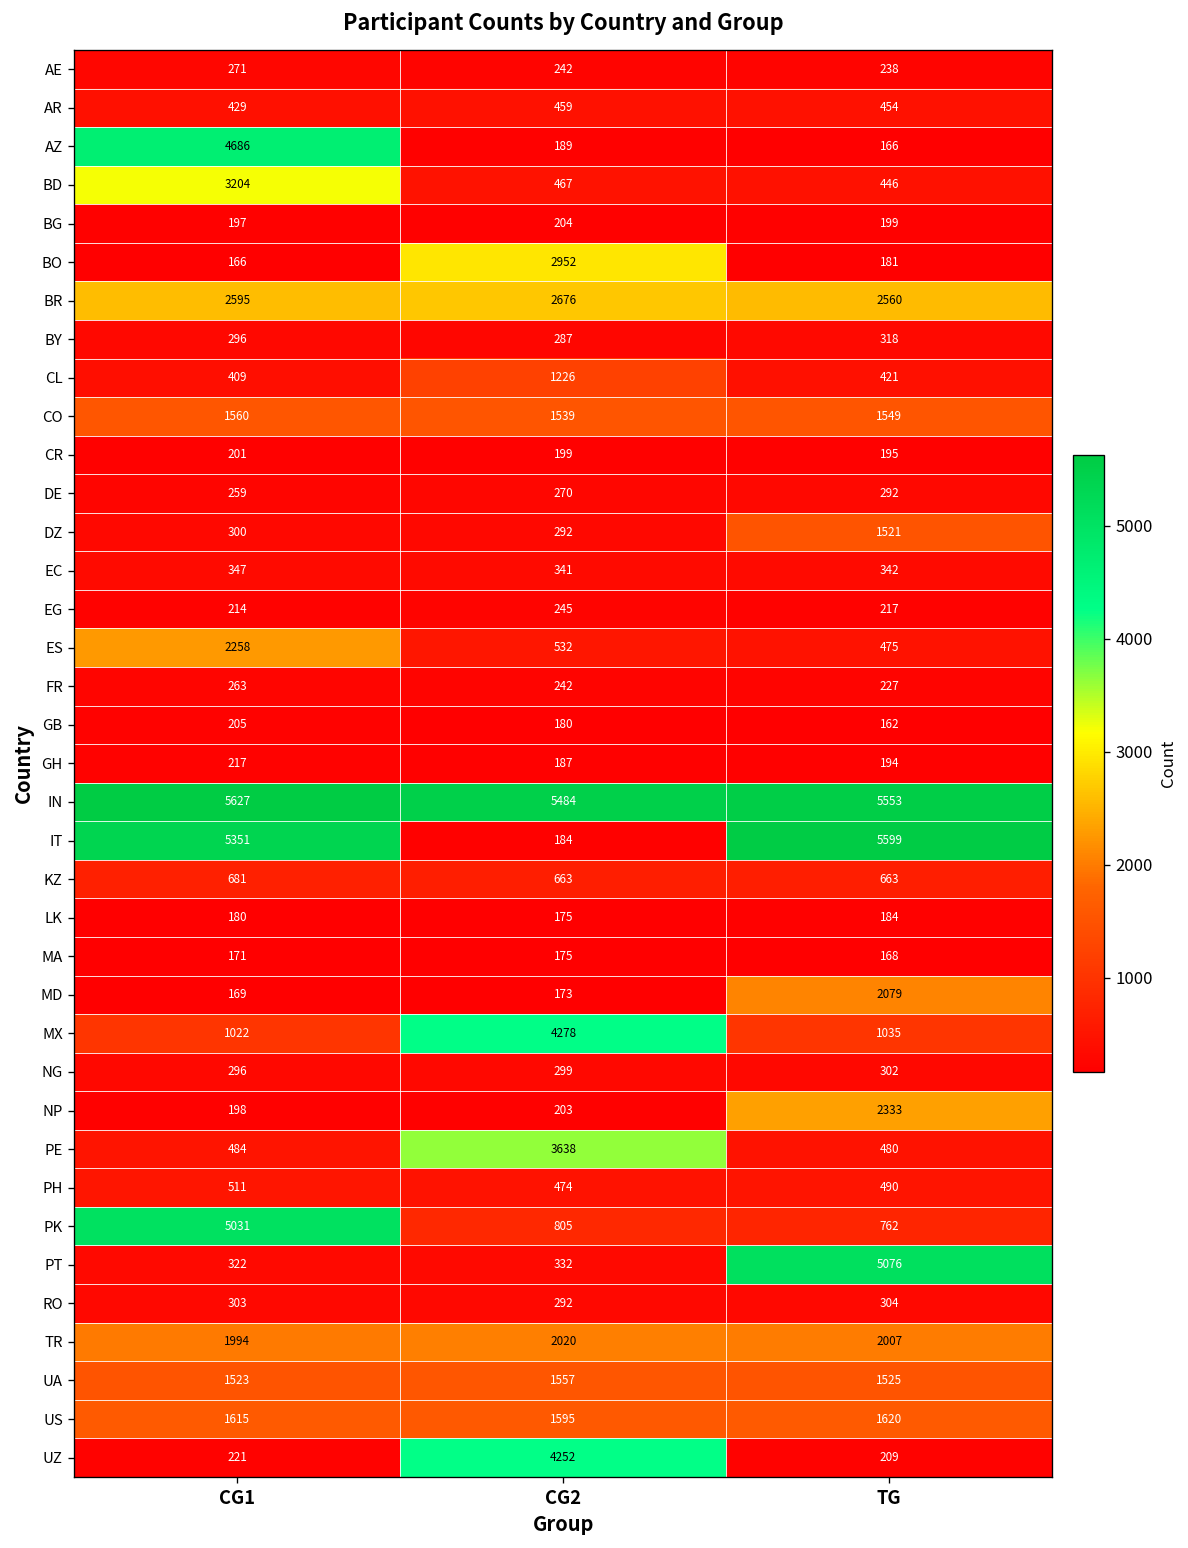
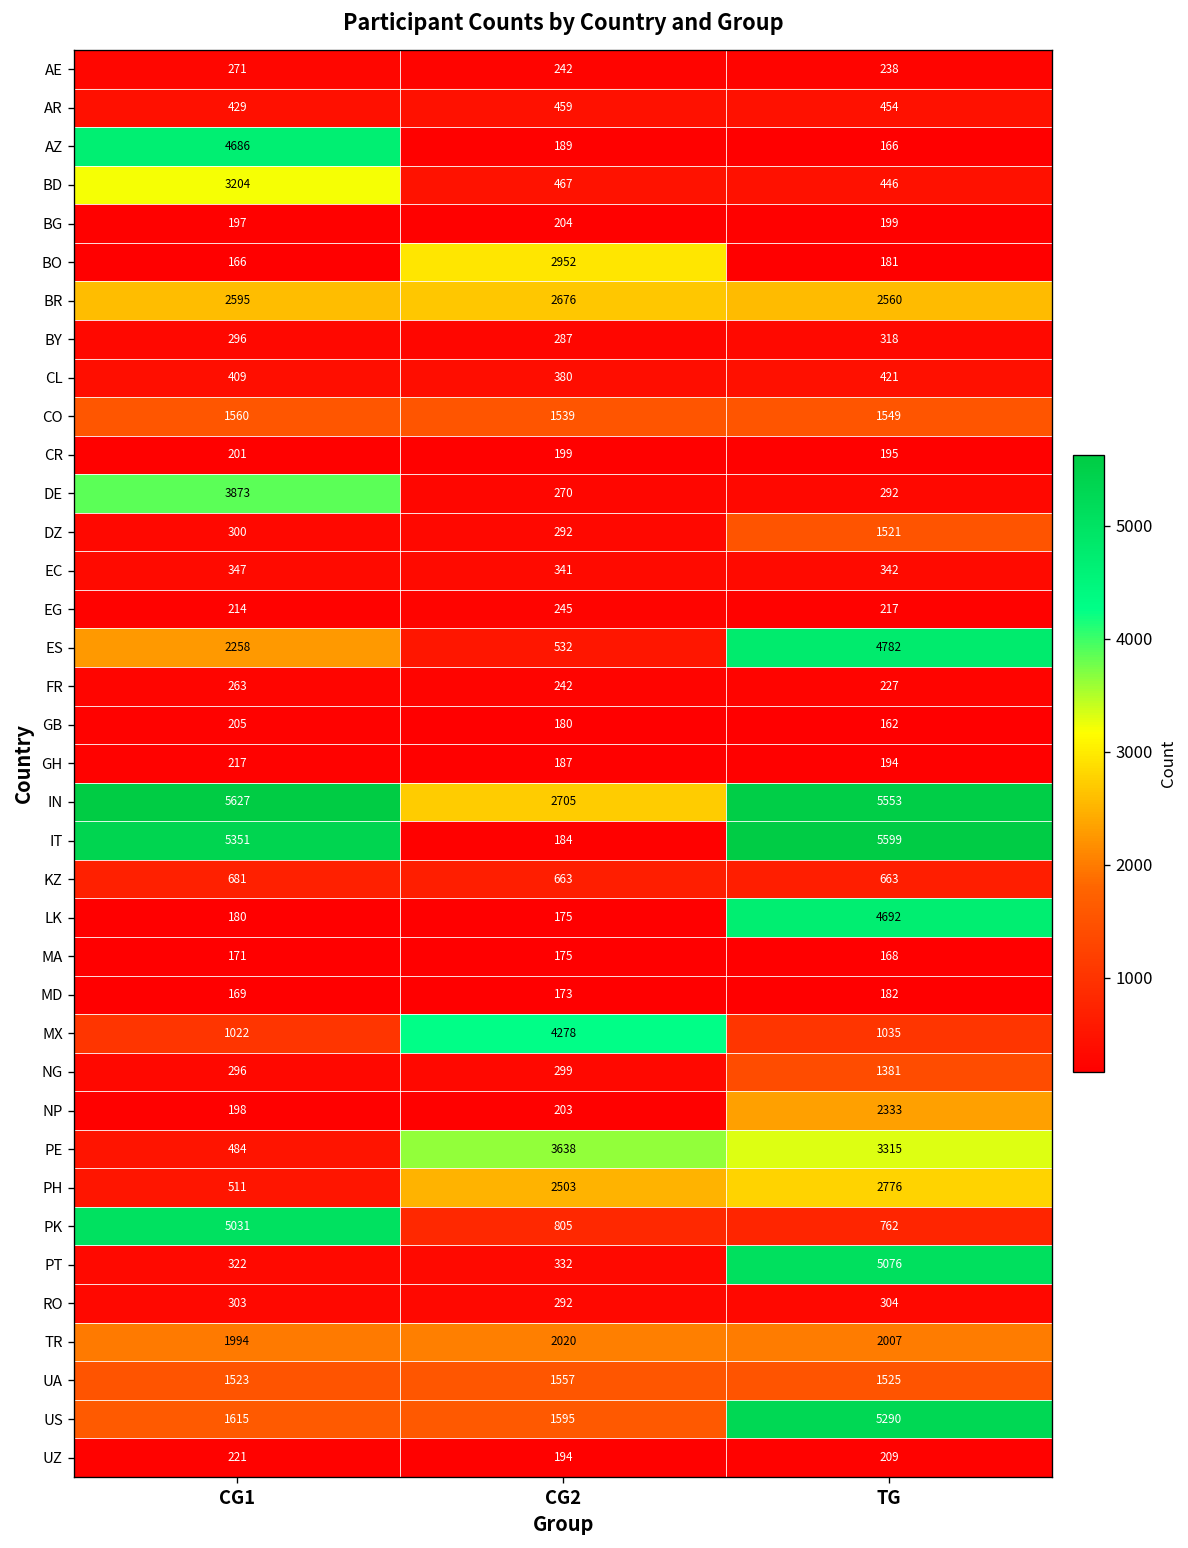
CL, CG2: 1226 -> 380
DE, CG1: 259 -> 3873
ES, TG: 475 -> 4782
IN, CG2: 5484 -> 2705
LK, TG: 184 -> 4692
MD, TG: 2079 -> 182
NG, TG: 302 -> 1381
PE, TG: 480 -> 3315
PH, CG2: 474 -> 2503
PH, TG: 490 -> 2776
US, TG: 1620 -> 5290
UZ, CG2: 4252 -> 194
